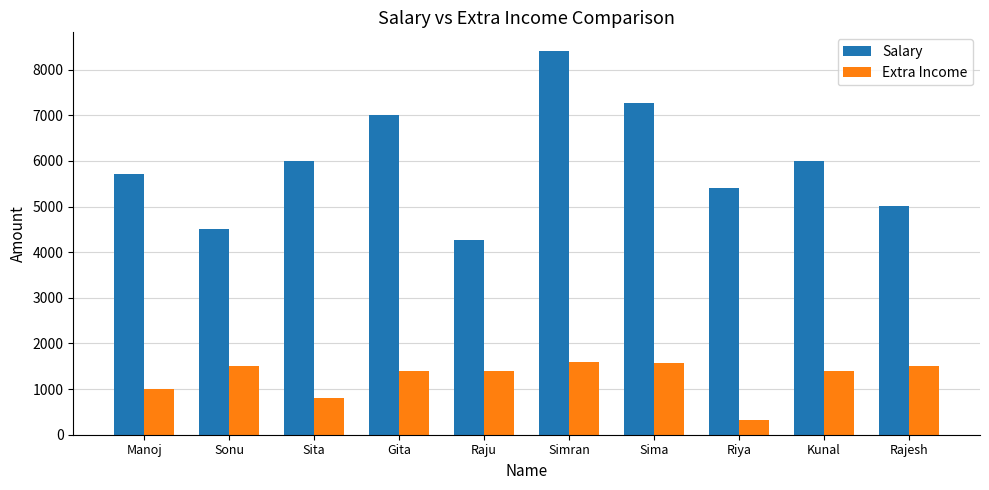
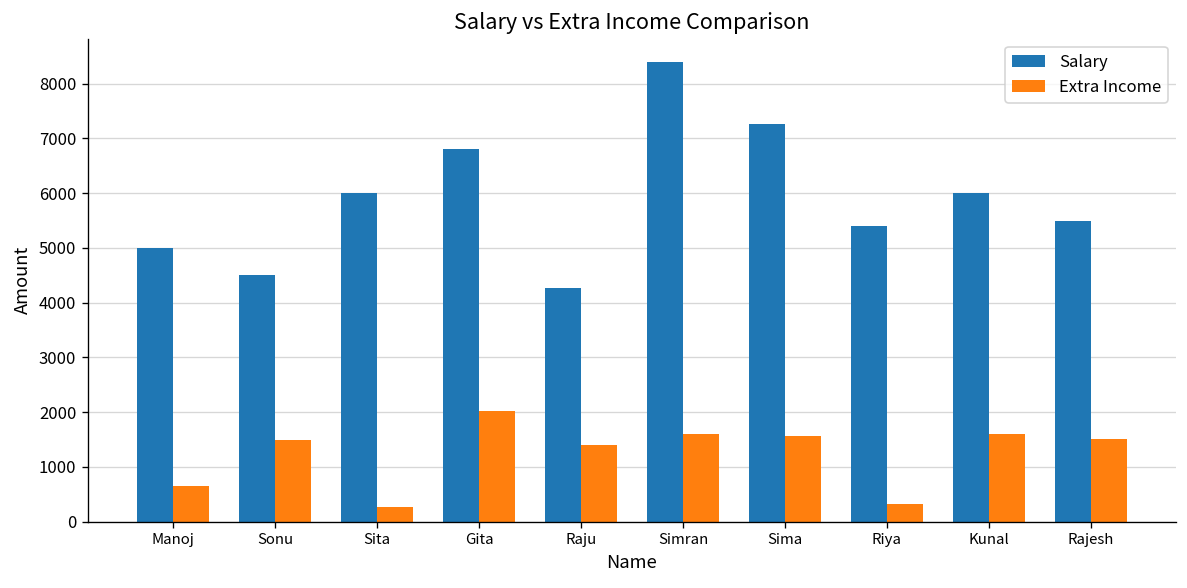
Salary, Manoj: 5700 -> 5000
Extra Income, Manoj: 1000 -> 600
Extra Income, Sita: 800 -> 300
Salary, Gita: 7000 -> 6800
Extra Income, Gita: 1400 -> 2000
Extra Income, Kunal: 1400 -> 1600
Salary, Rajesh: 5000 -> 5500
